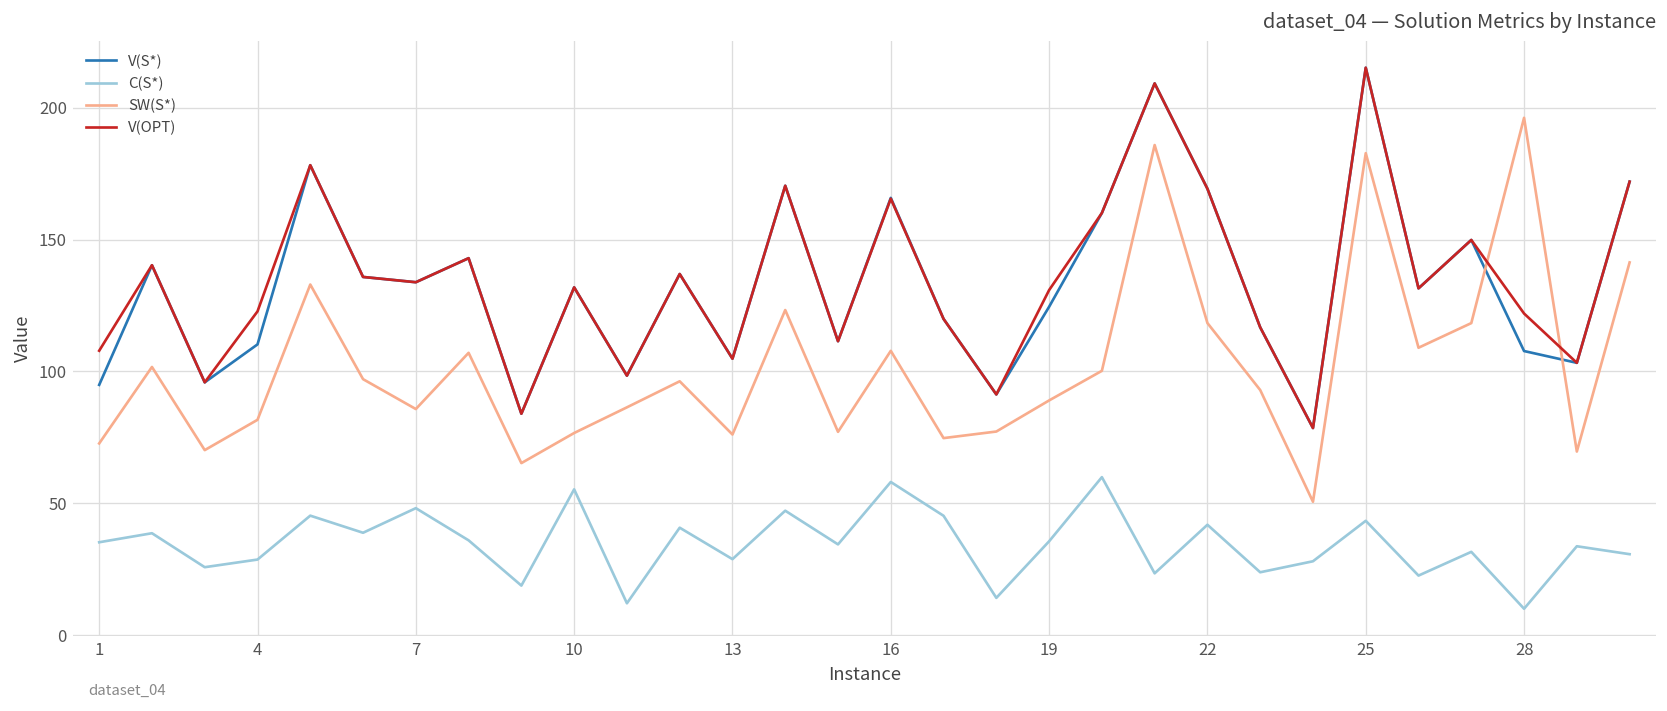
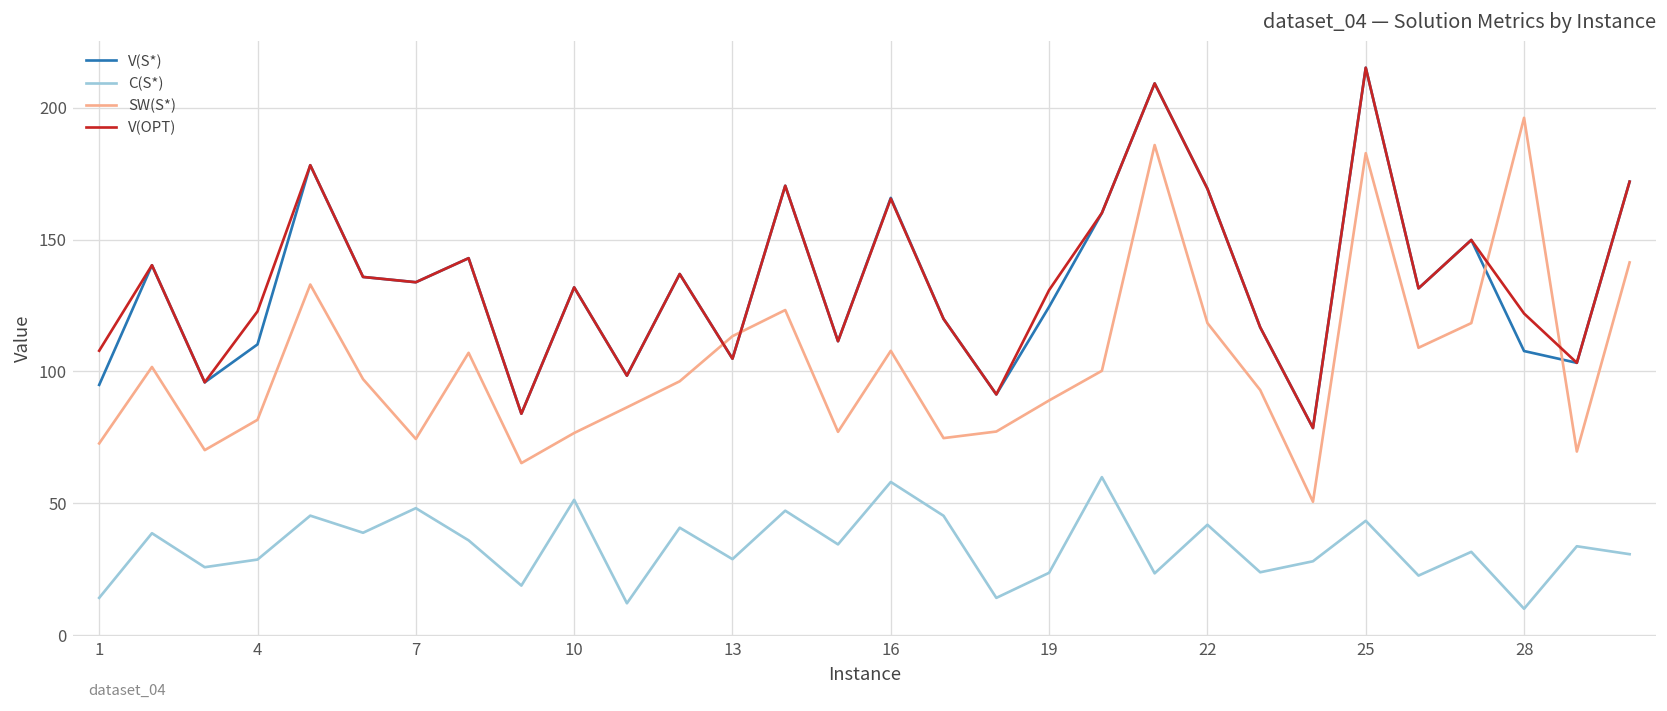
C(S*), 1: 35 -> 14
SW(S*), 7: 86 -> 74
C(S*), 10: 55 -> 51
SW(S*), 13: 76 -> 113
C(S*), 19: 36 -> 24
